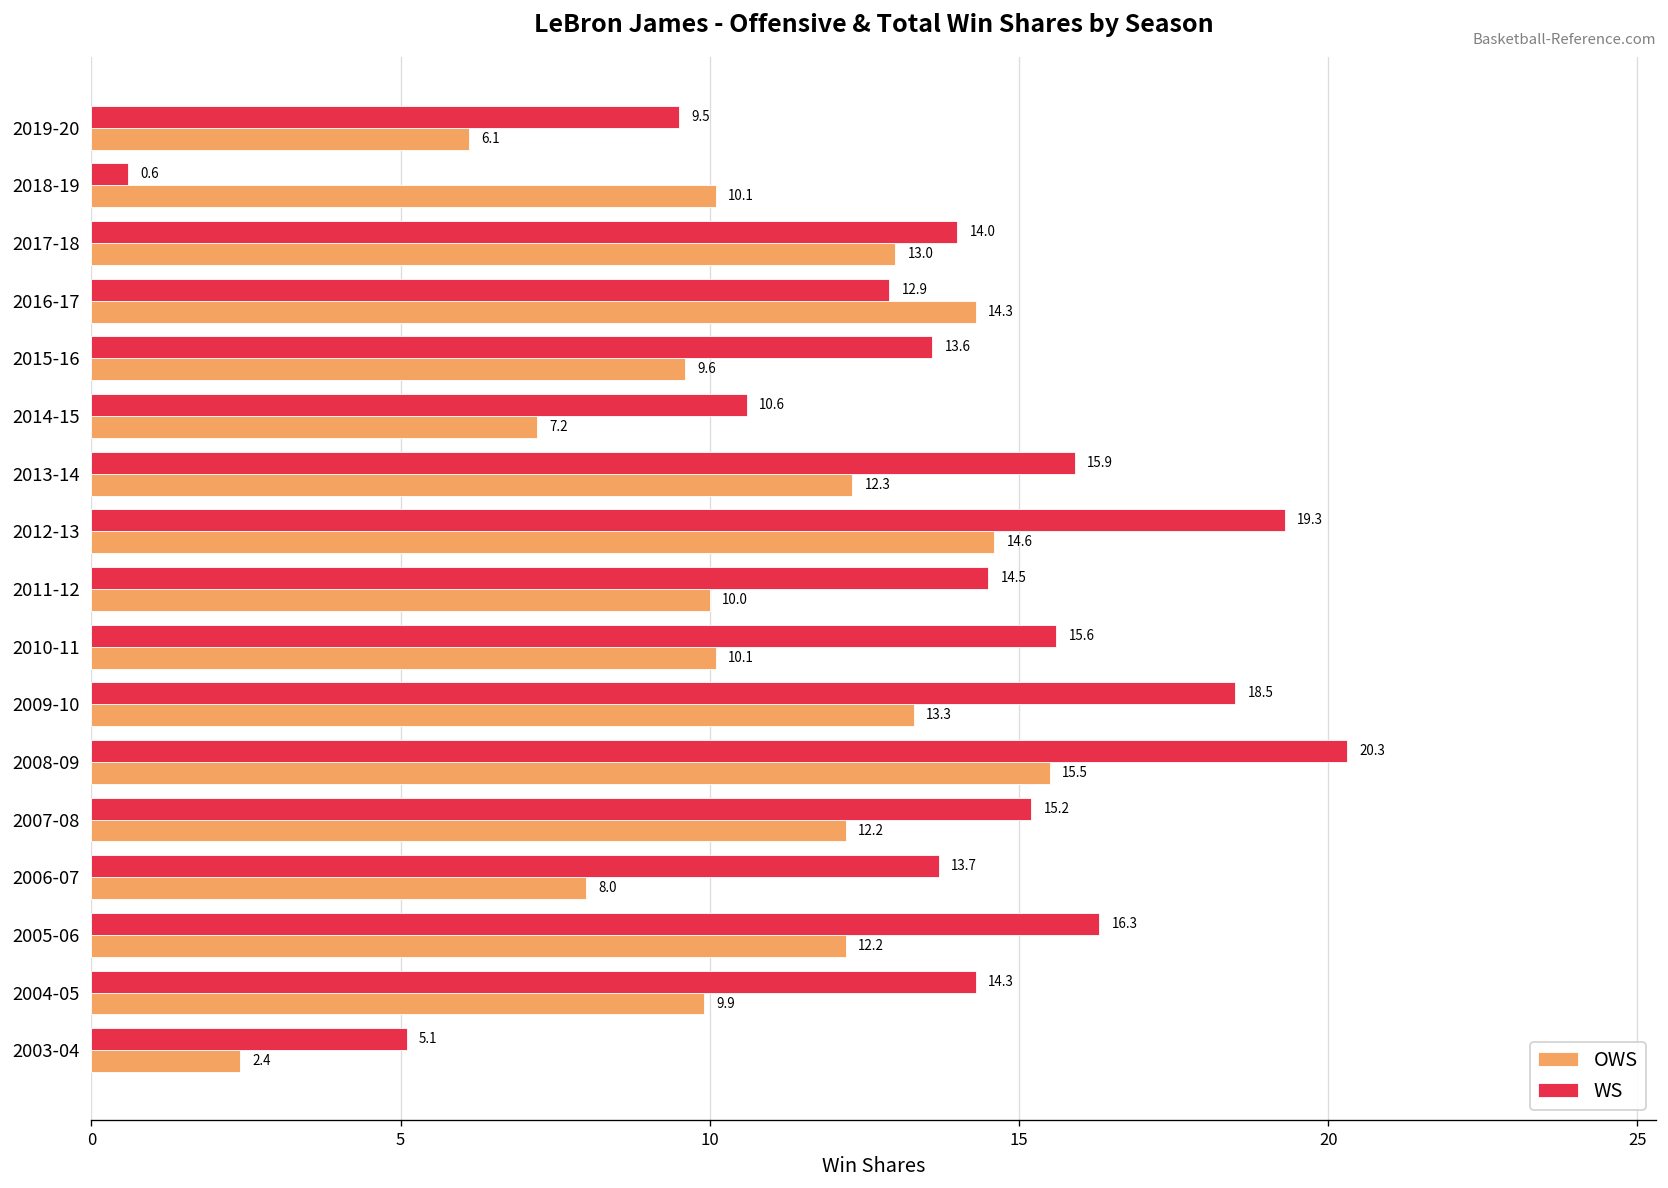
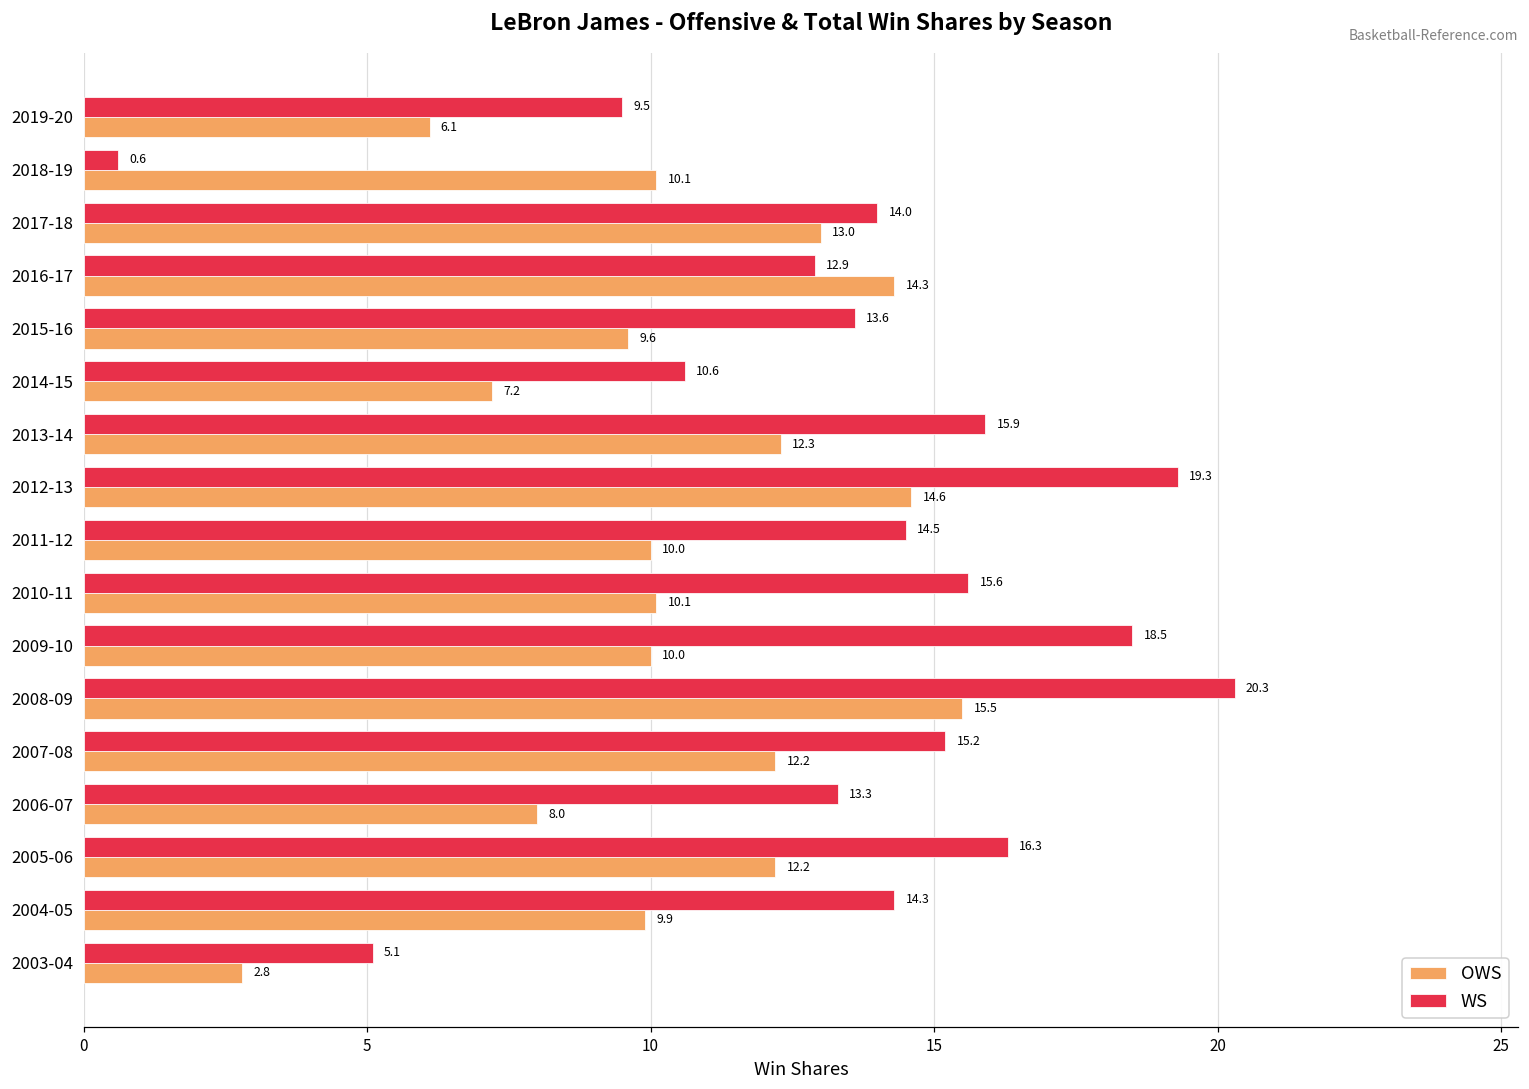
OWS, 2009-10: 13.3 -> 10.0
WS, 2006-07: 13.7 -> 13.3
OWS, 2003-04: 2.4 -> 2.8
